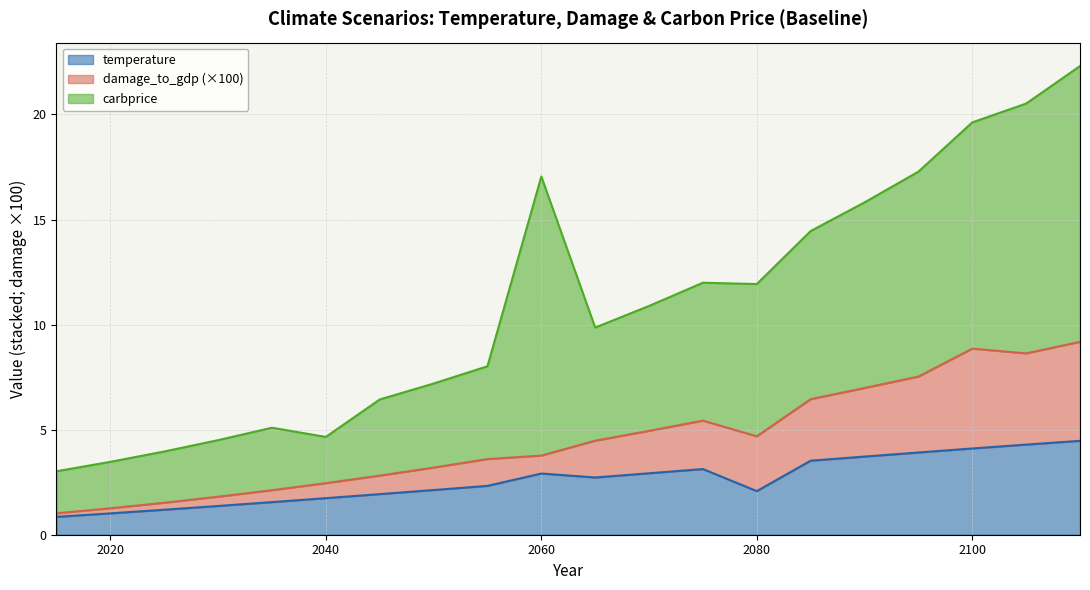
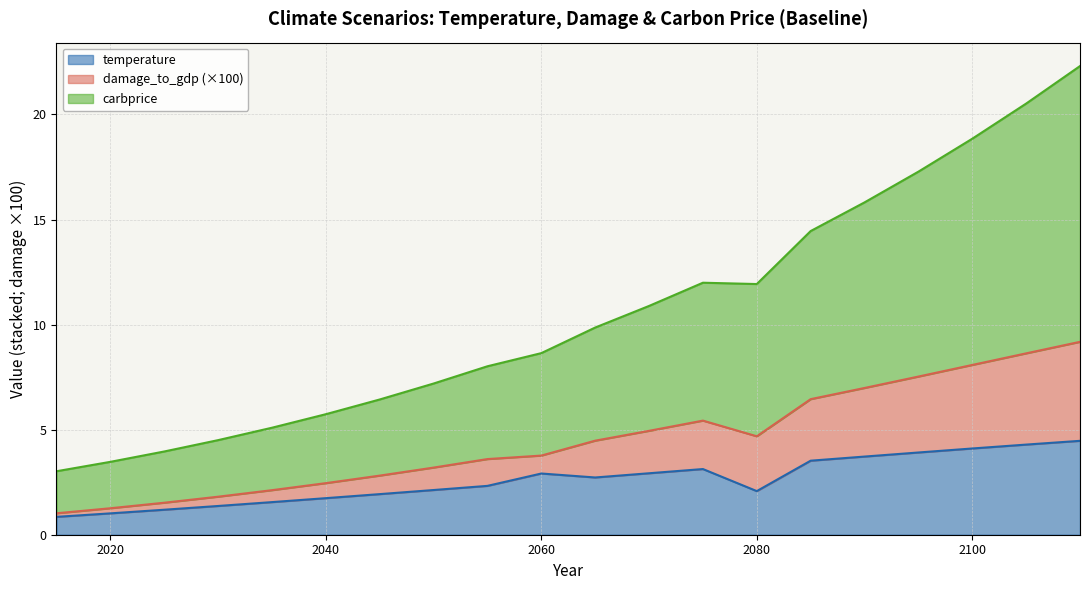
carbprice, 2040: 2.2 -> 3.3
carbprice, 2060: 13.3 -> 4.9
damage_to_gdp (×100), 2100: 4.8 -> 4.0
